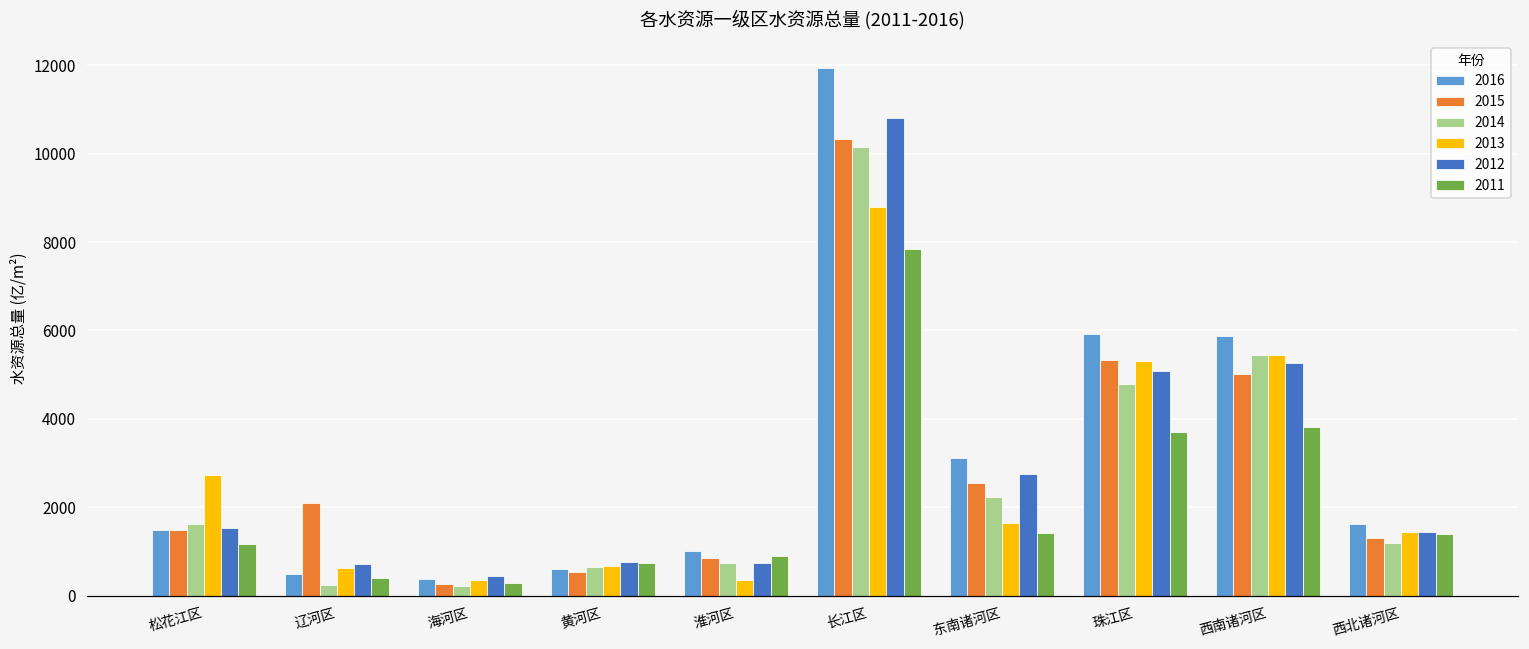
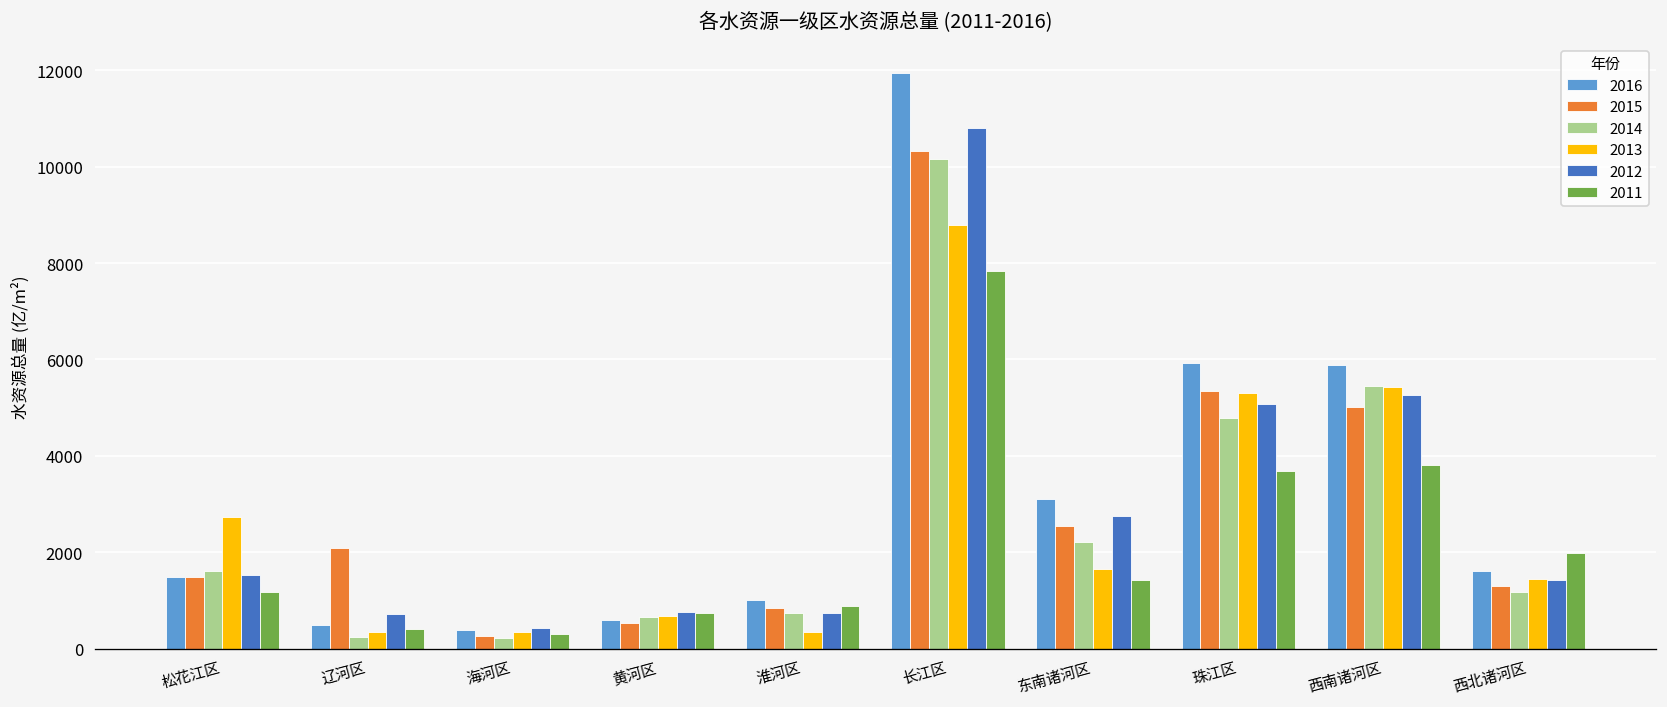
2013, 辽河区: 600 -> 300
2011, 西北诸河区: 1400 -> 2000
